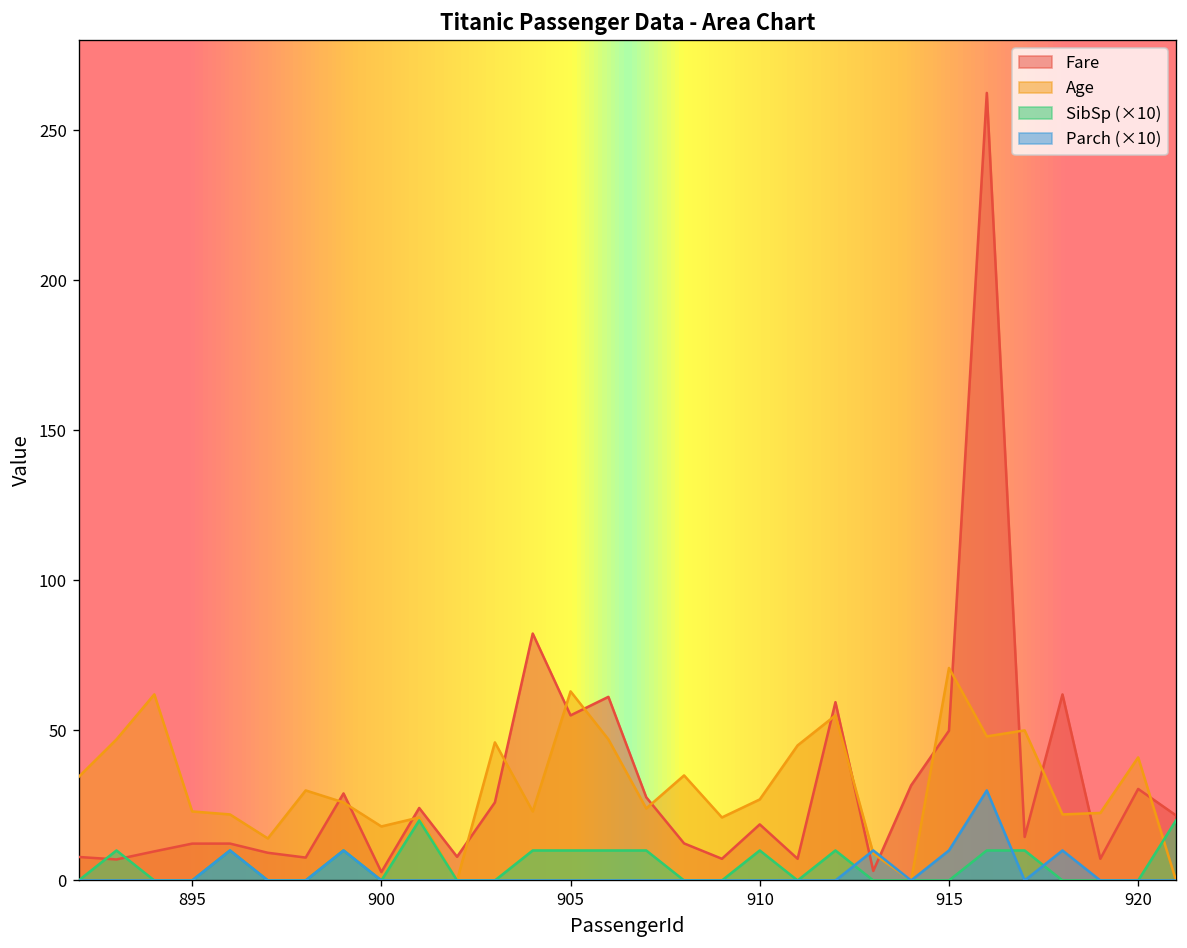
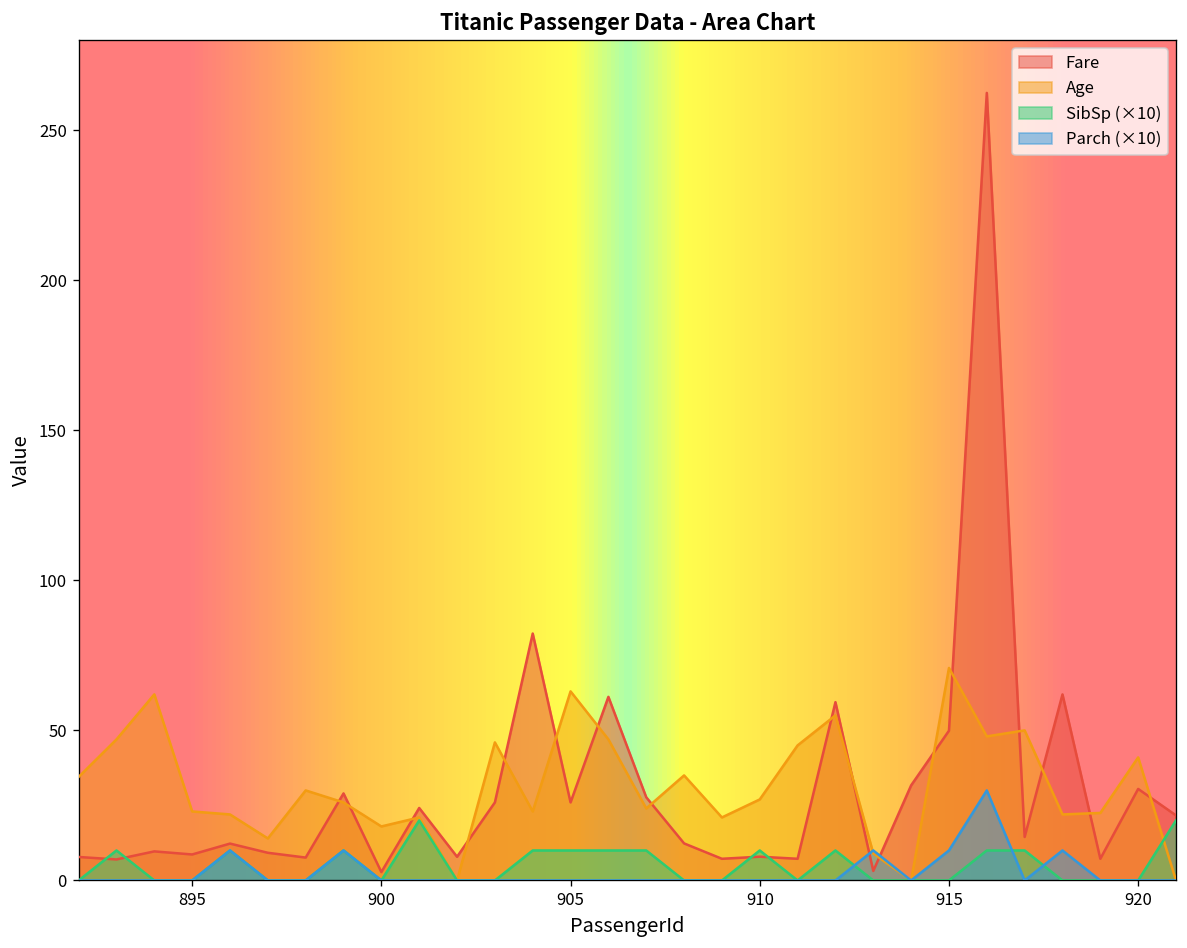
Fare, 895: 12 -> 9
Fare, 905: 55 -> 26
Fare, 910: 19 -> 8
